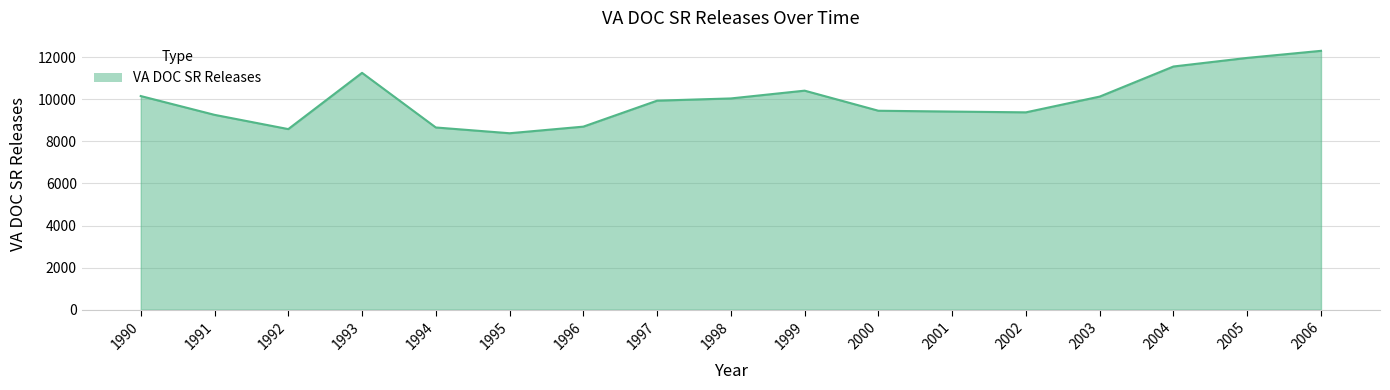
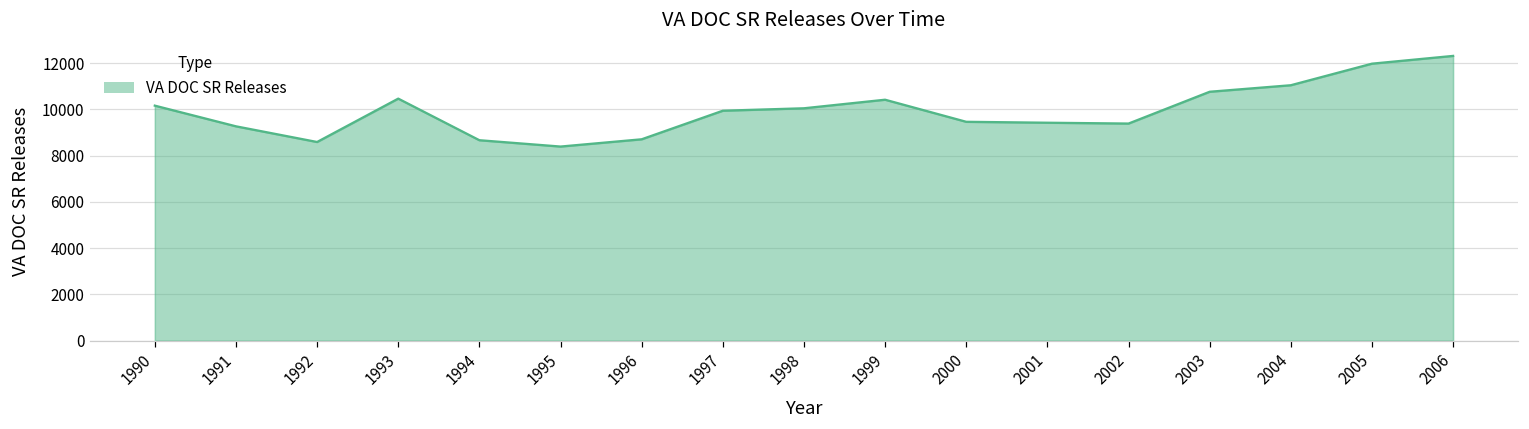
1993: 11300 -> 10500
2003: 10100 -> 10800
2004: 11600 -> 11000
